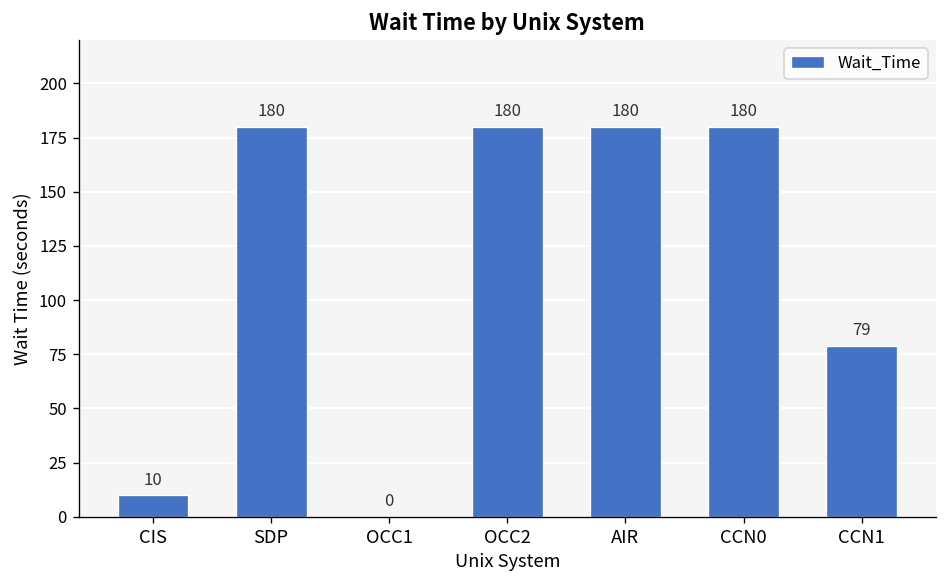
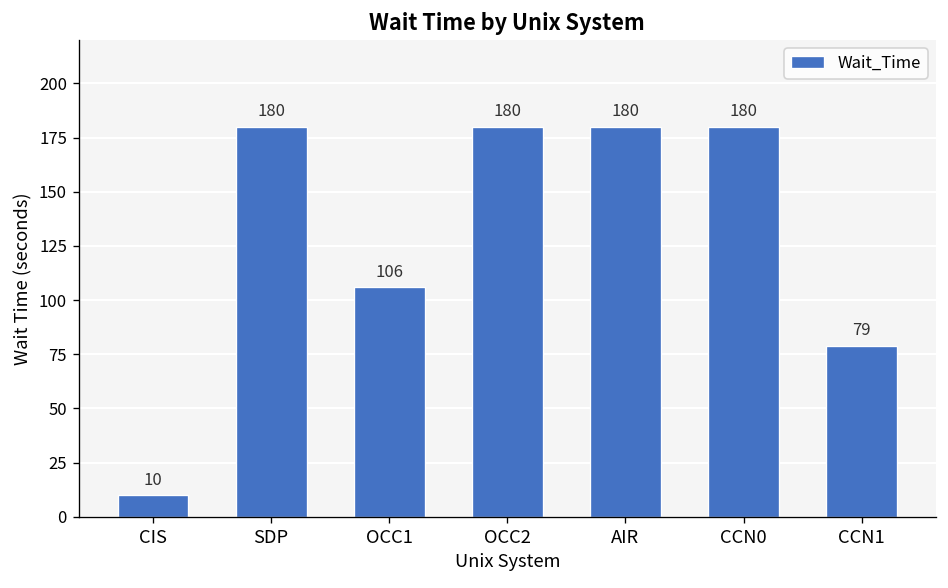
OCC1: 0 -> 106
